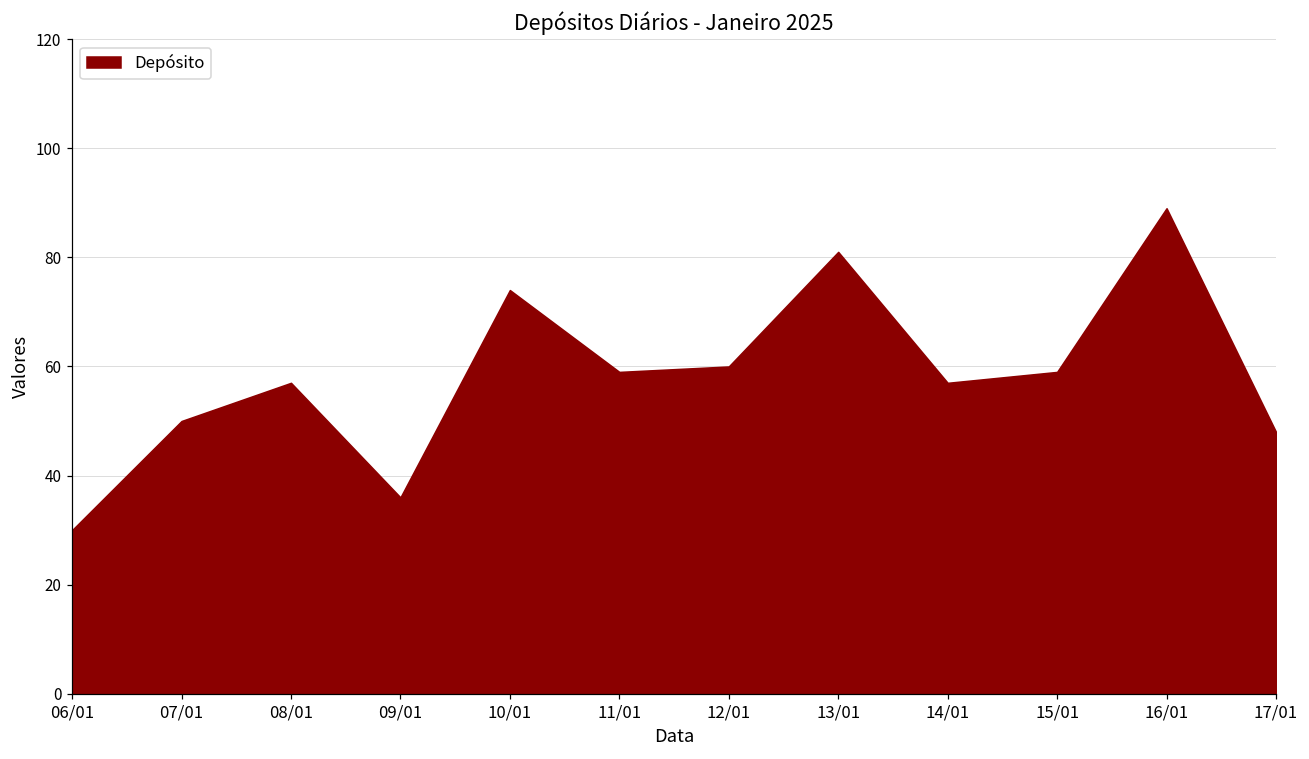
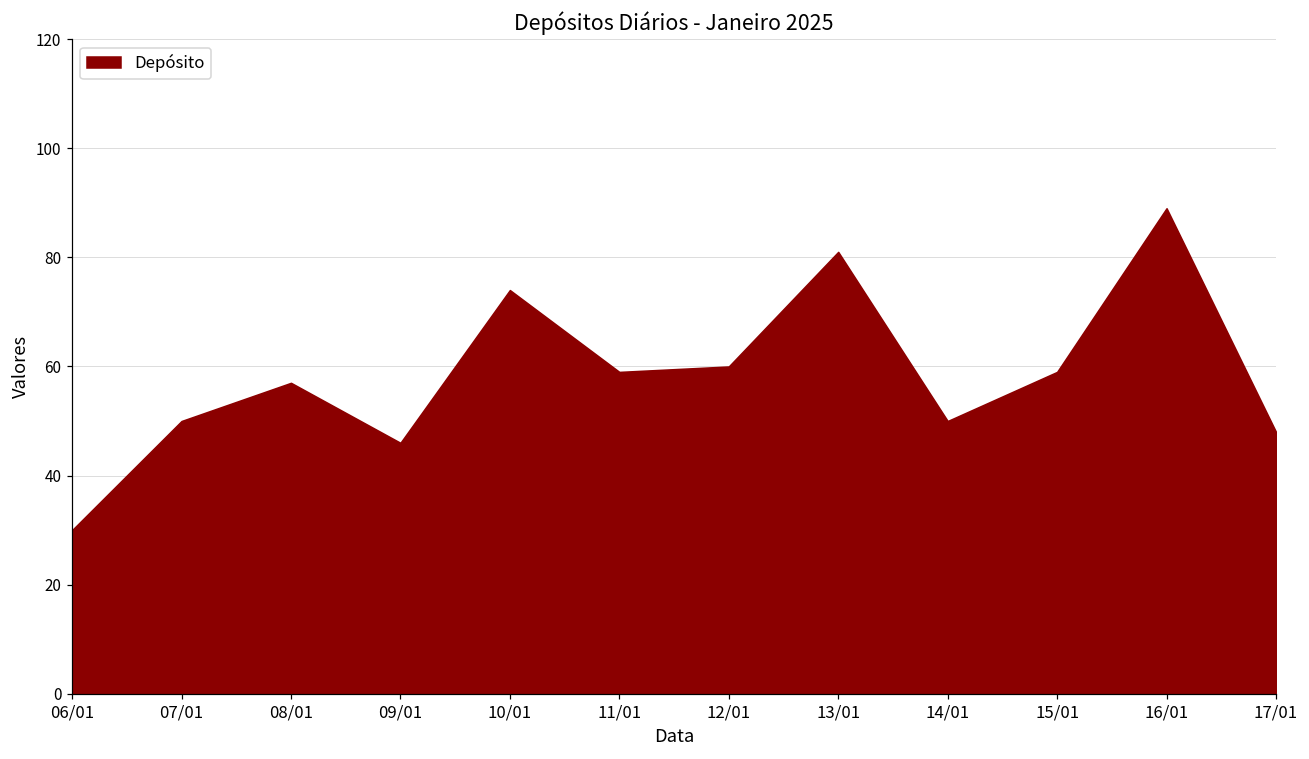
09/01: 36 -> 46
14/01: 57 -> 50
